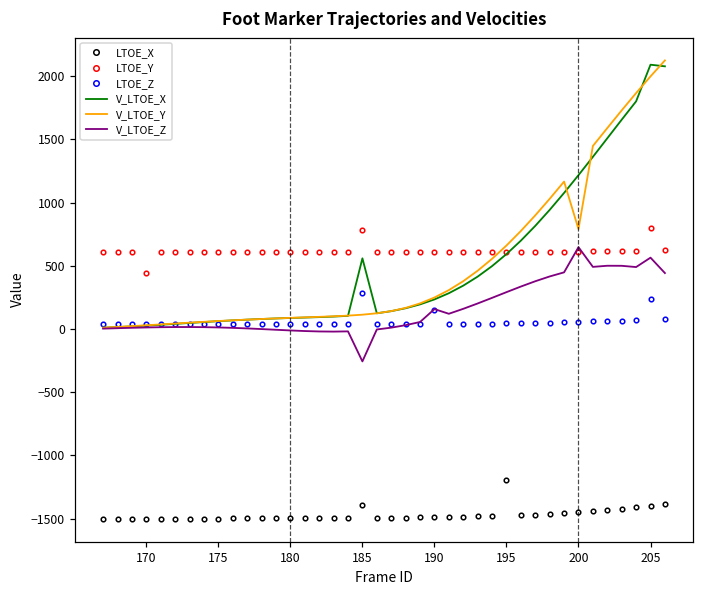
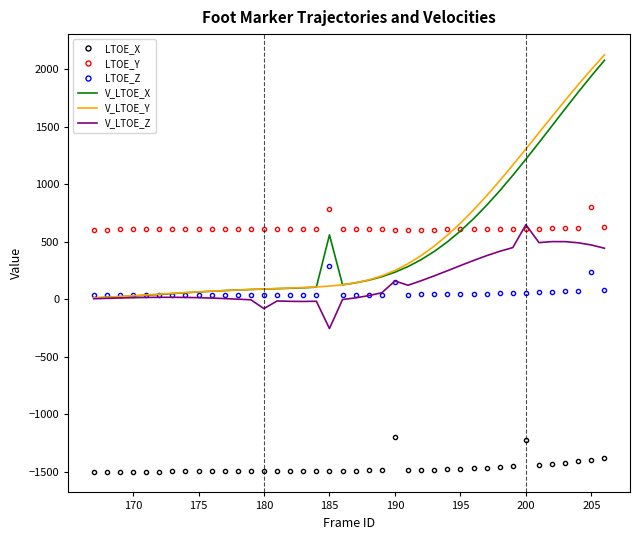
LTOE_Y, 170: 440 -> 610
V_LTOE_Z, 180: -10 -> -80
LTOE_X, 185: -1390 -> -1490
LTOE_X, 190: -1490 -> -1200
LTOE_X, 195: -1190 -> -1480
LTOE_X, 200: -1450 -> -1230
V_LTOE_Y, 200: 790 -> 1310
V_LTOE_X, 205: 2090 -> 1940
V_LTOE_Z, 205: 560 -> 470
